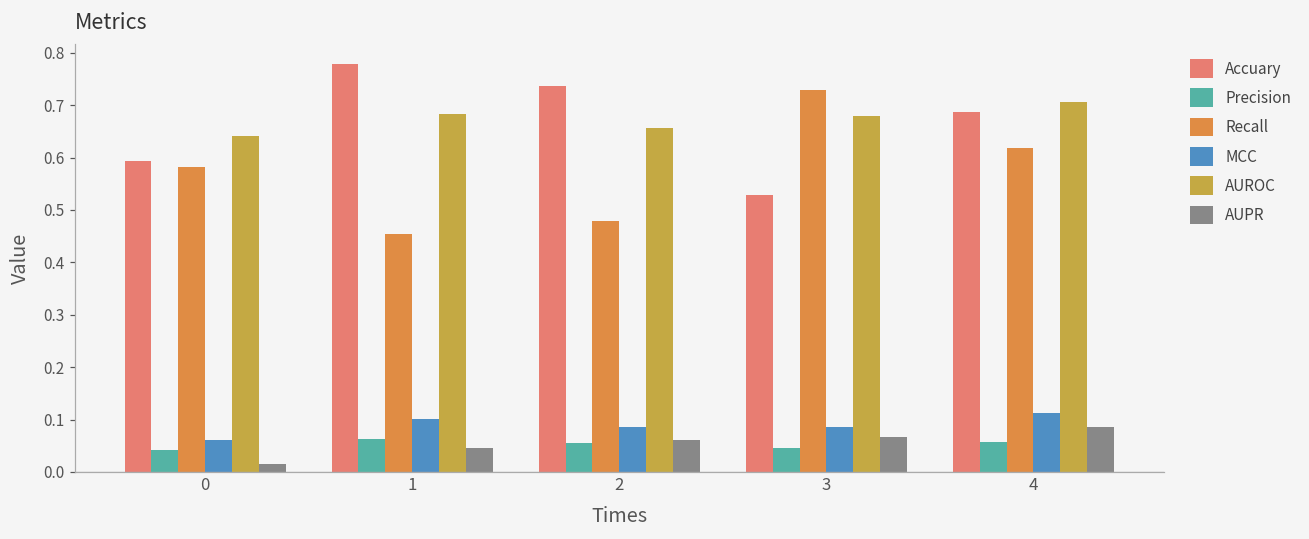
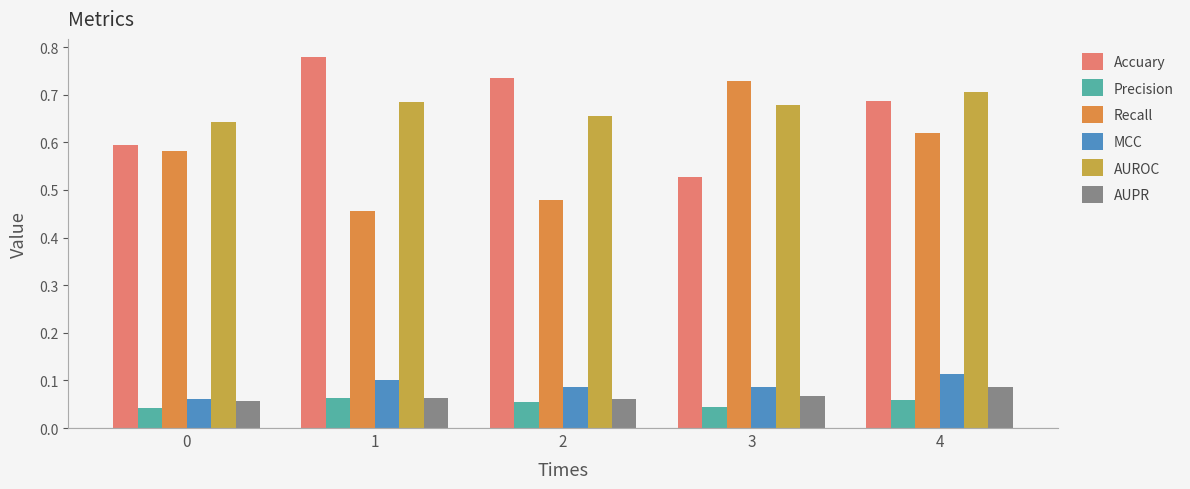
AUPR, 0: 0.02 -> 0.06
AUPR, 1: 0.05 -> 0.06
